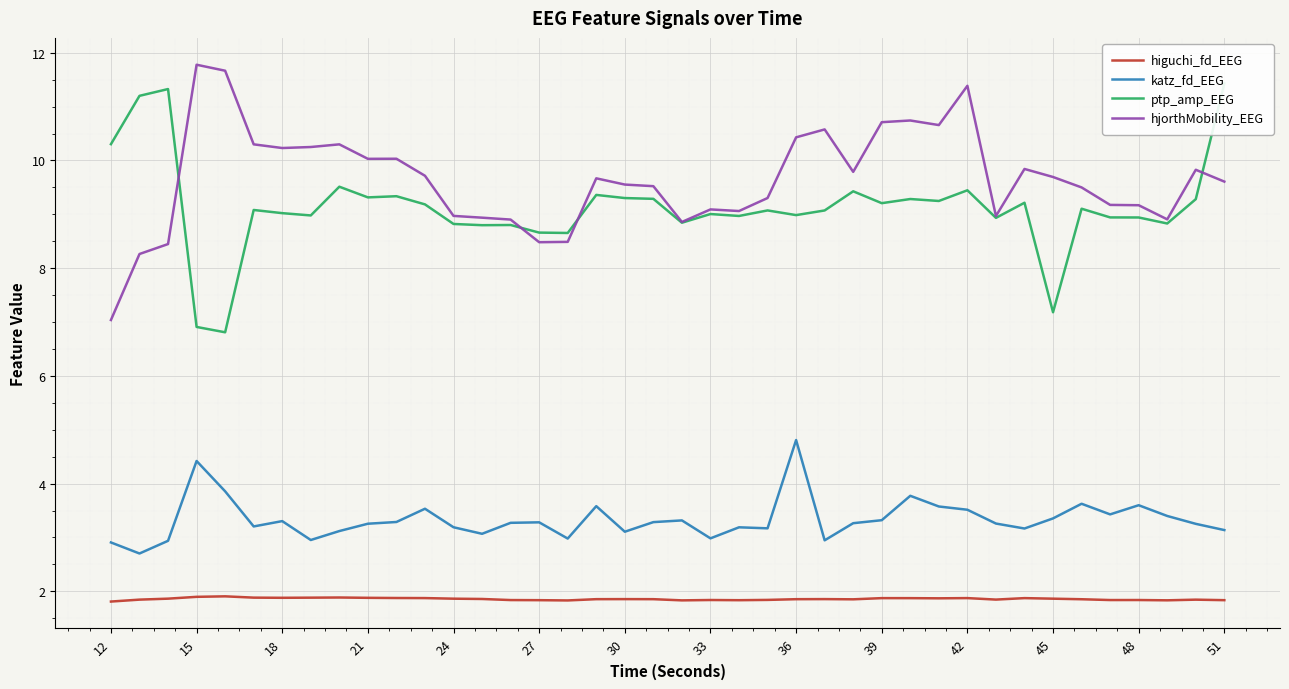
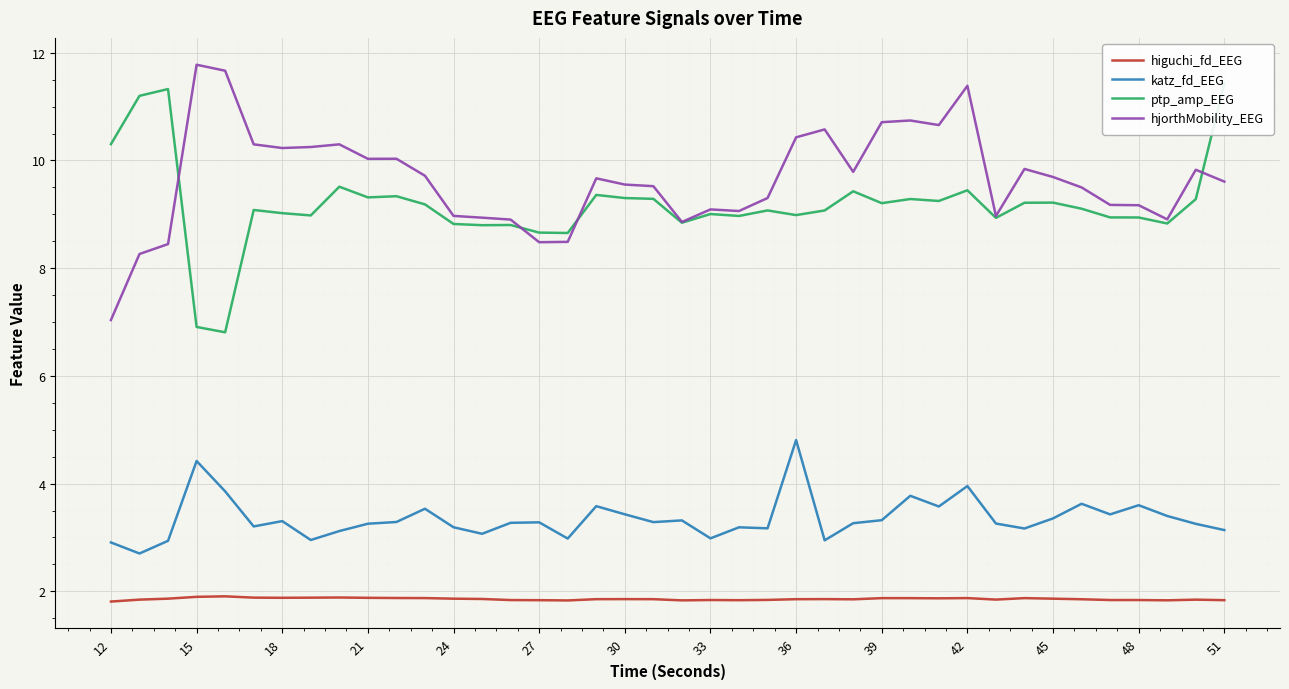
katz_fd_EEG, 30: 3.1 -> 3.4
katz_fd_EEG, 42: 3.5 -> 4.0
ptp_amp_EEG, 45: 7.2 -> 9.2
